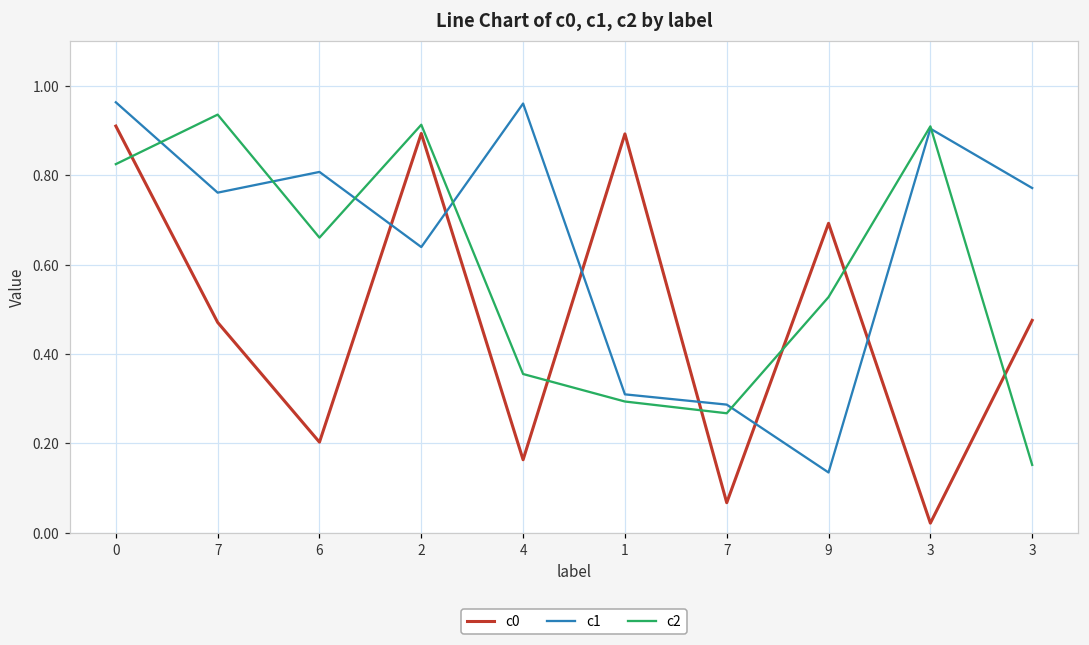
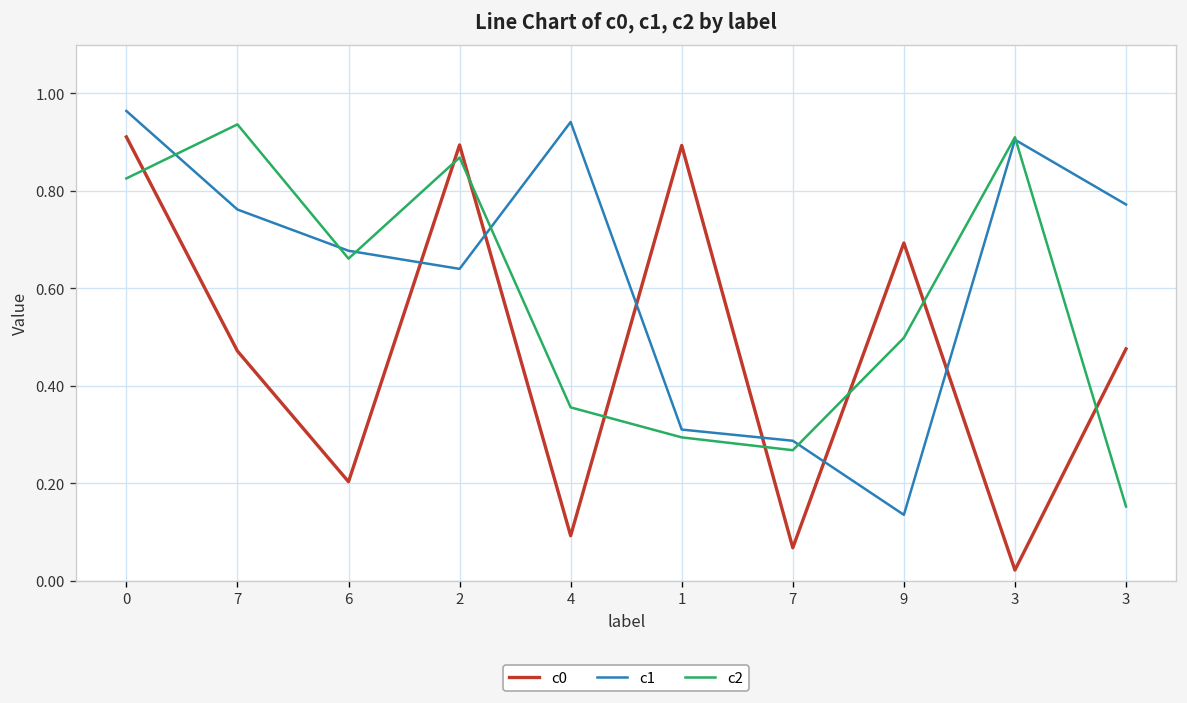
c1, 6: 0.81 -> 0.68
c2, 2: 0.91 -> 0.87
c0, 4: 0.16 -> 0.09
c1, 4: 0.96 -> 0.94
c2, 9: 0.53 -> 0.50
